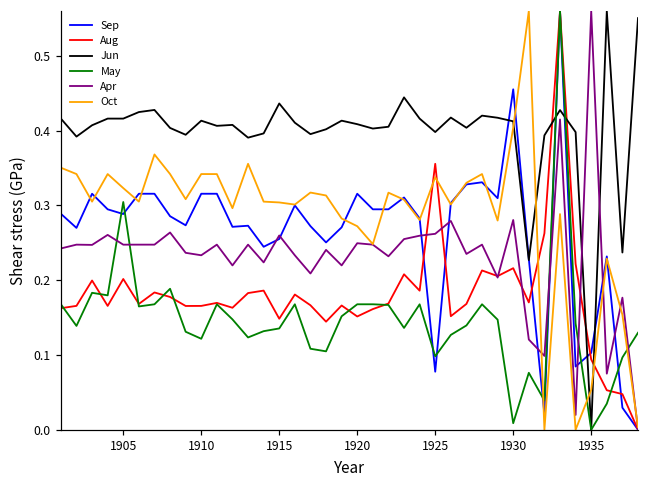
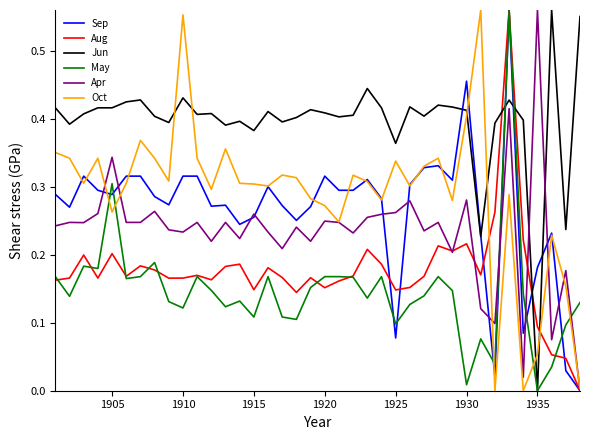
Apr, 1905: 0.25 -> 0.34
Oct, 1905: 0.32 -> 0.26
Jun, 1910: 0.41 -> 0.43
Oct, 1910: 0.34 -> 0.55
Jun, 1915: 0.44 -> 0.38
May, 1915: 0.14 -> 0.11
Aug, 1925: 0.36 -> 0.15
Jun, 1925: 0.40 -> 0.36
Sep, 1935: 0.10 -> 0.18
